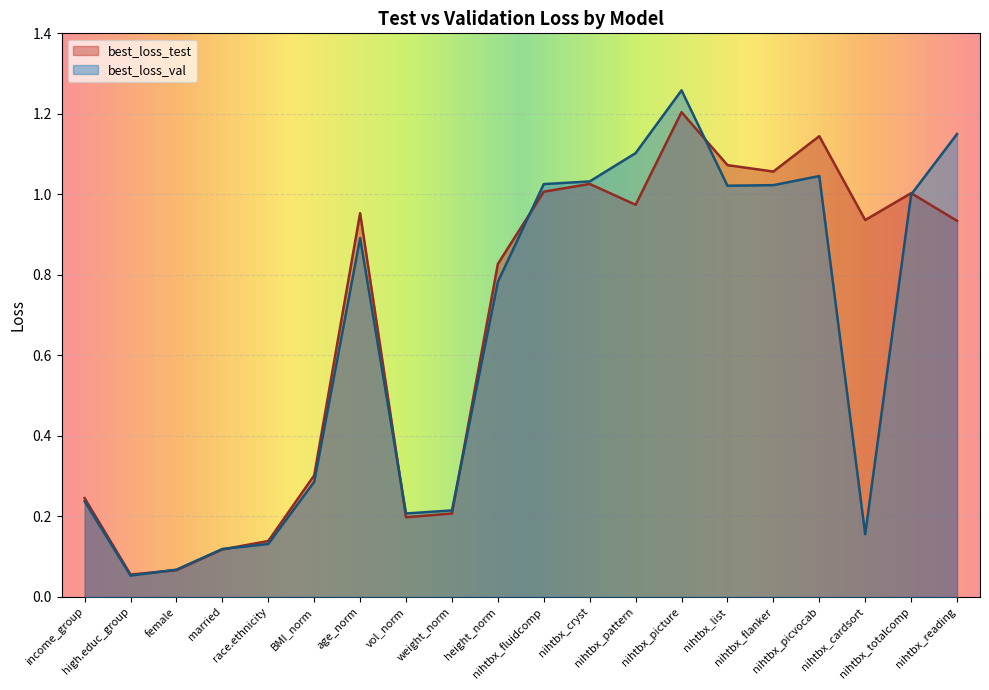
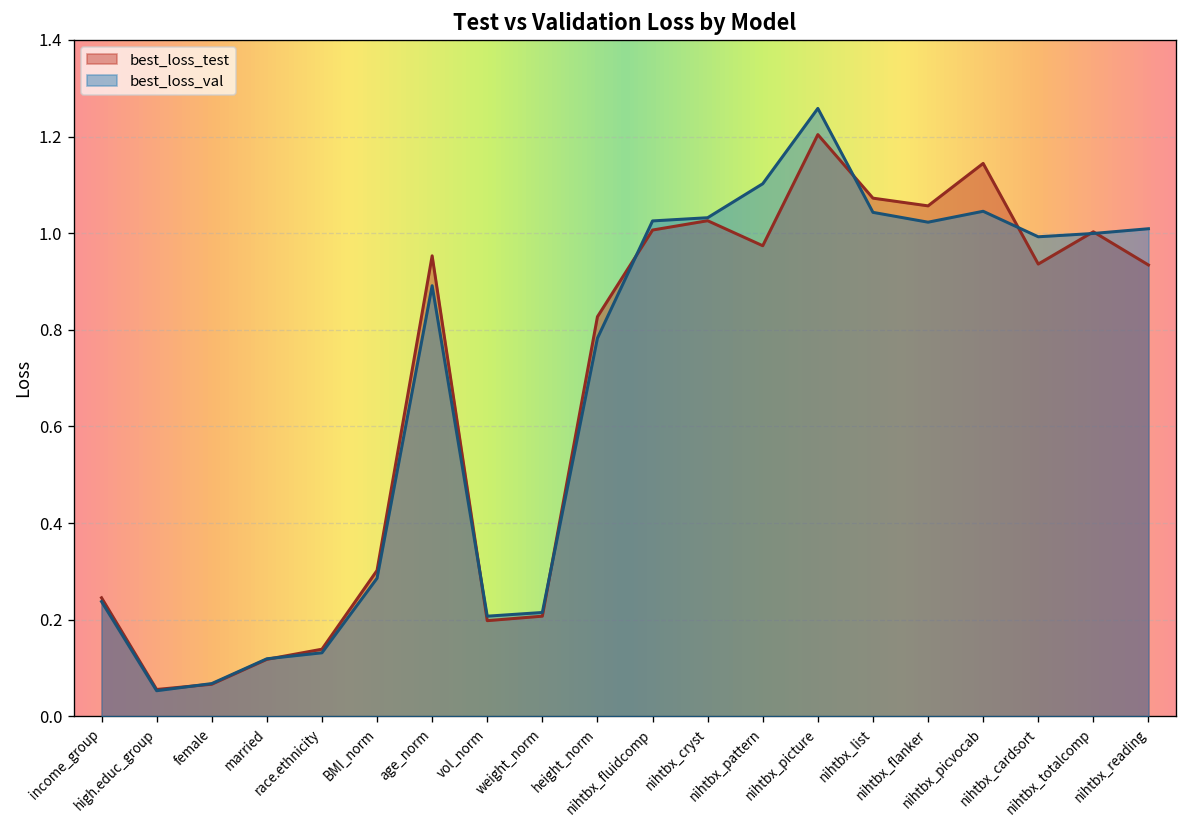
best_loss_val, nihtbx_list: 1.02 -> 1.04
best_loss_val, nihtbx_cardsort: 0.16 -> 0.99
best_loss_val, nihtbx_reading: 1.15 -> 1.01
